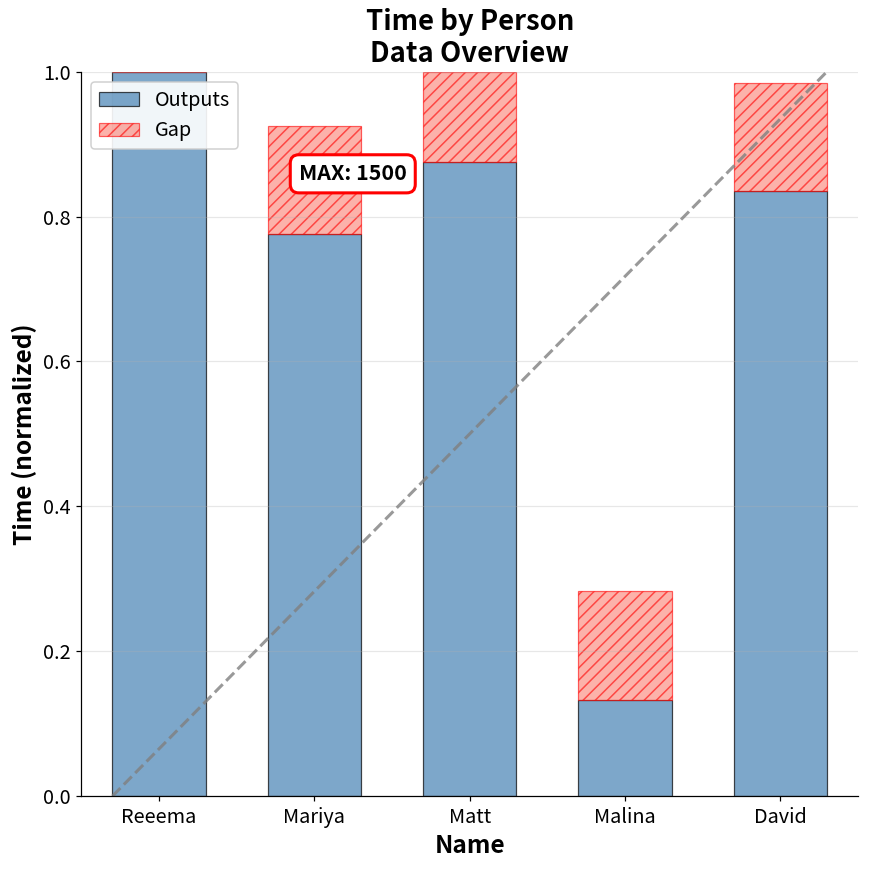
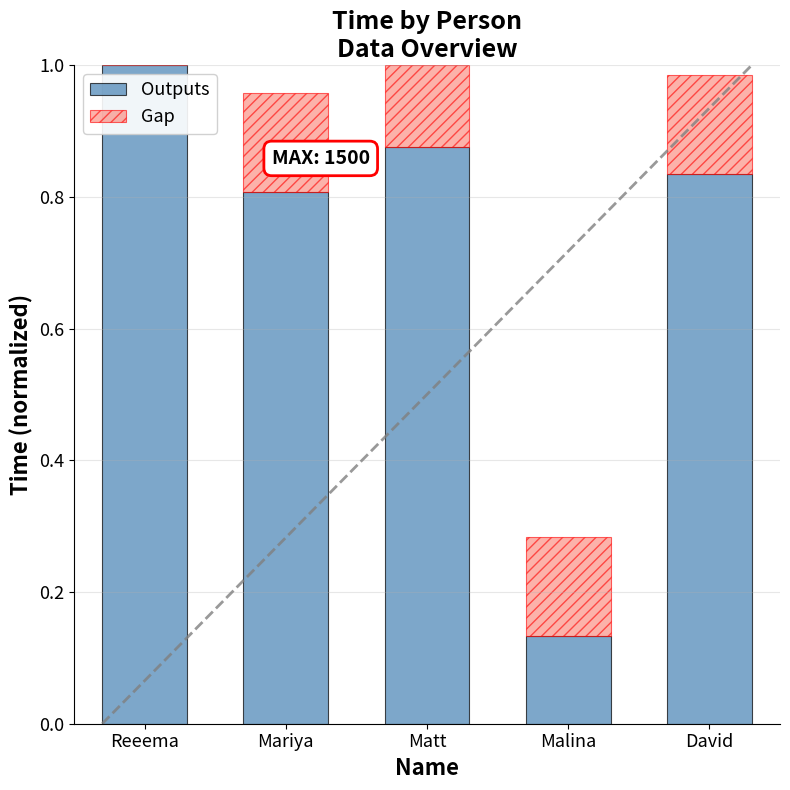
Outputs, Mariya: 0.78 -> 0.81
